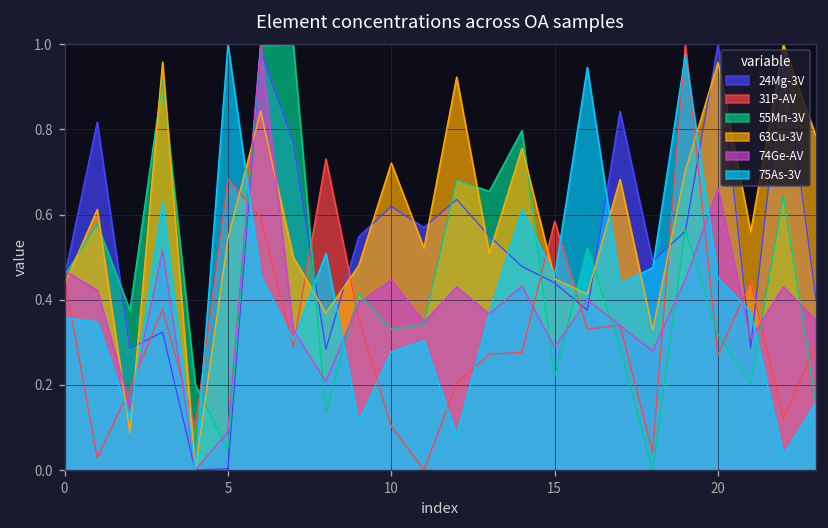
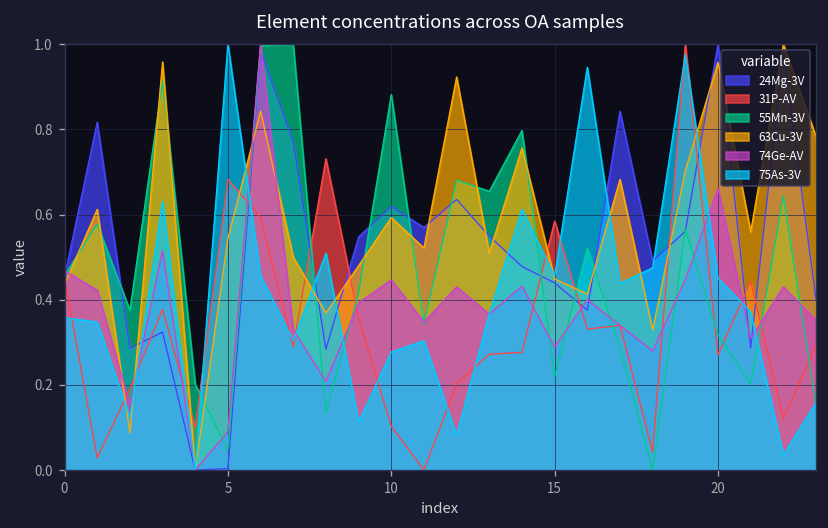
55Mn-3V, 10: 0.33 -> 0.88
63Cu-3V, 10: 0.72 -> 0.59
